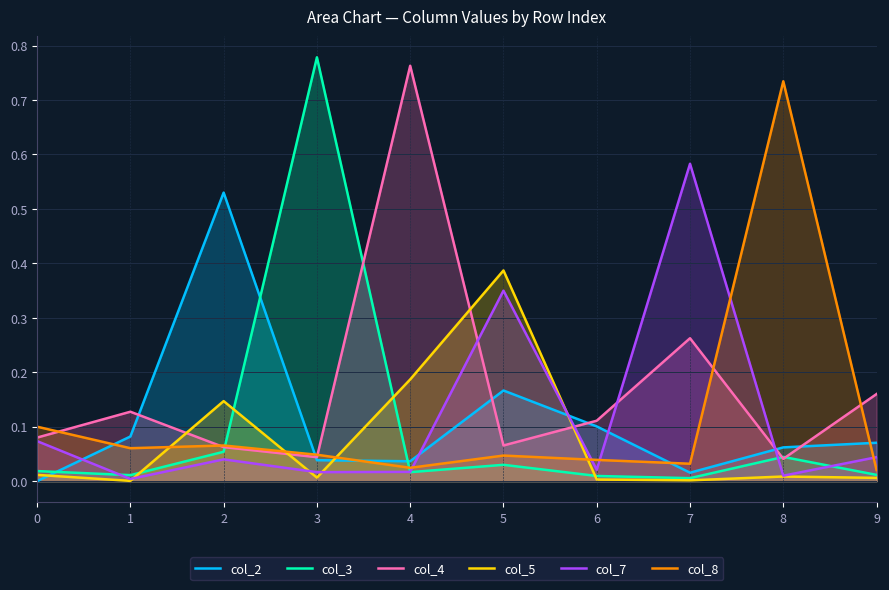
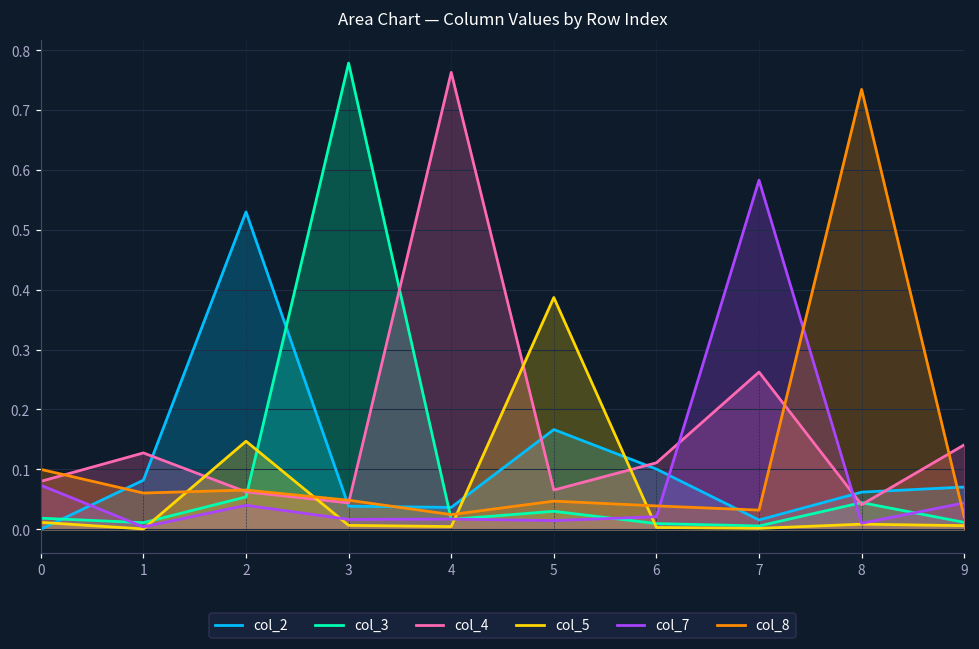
col_5, 4: 0.19 -> 0.00
col_7, 5: 0.35 -> 0.01
col_4, 9: 0.16 -> 0.14
